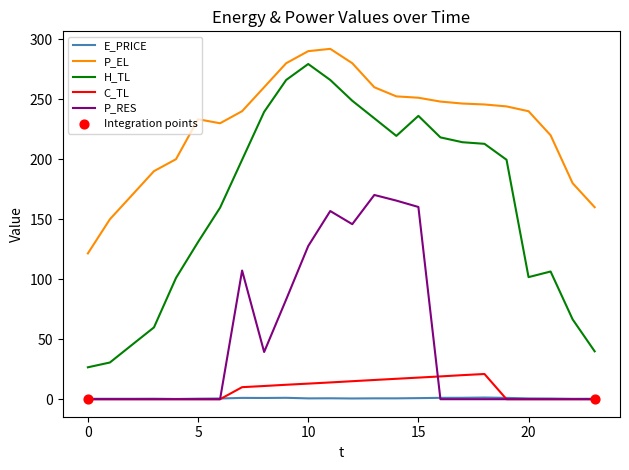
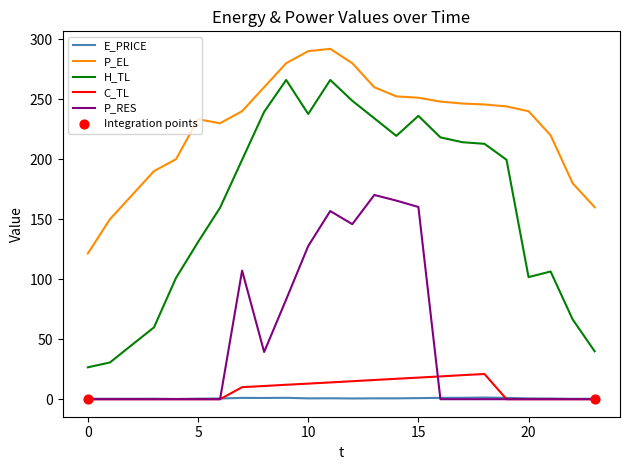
H_TL, 10: 279 -> 238
